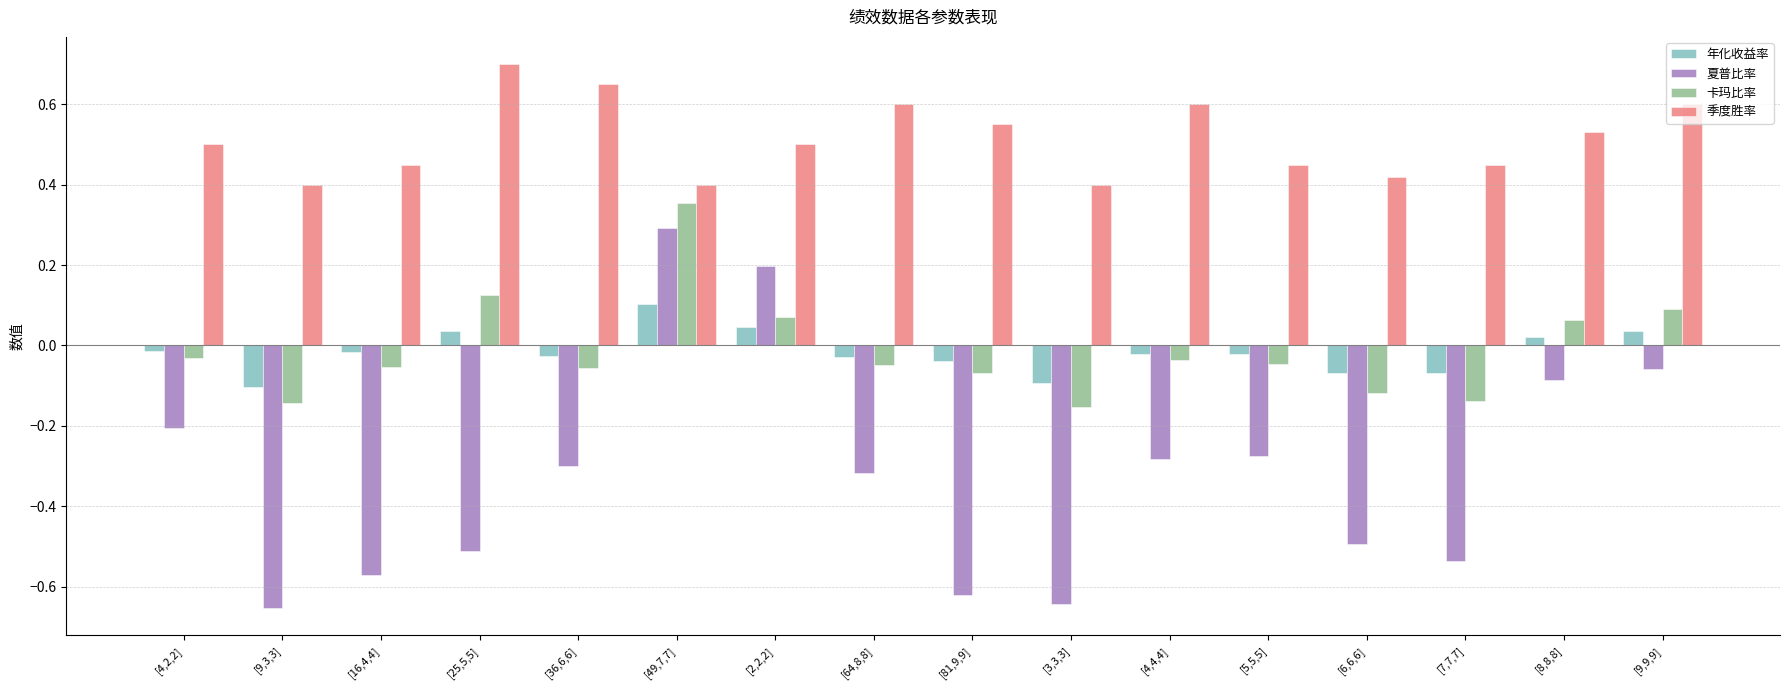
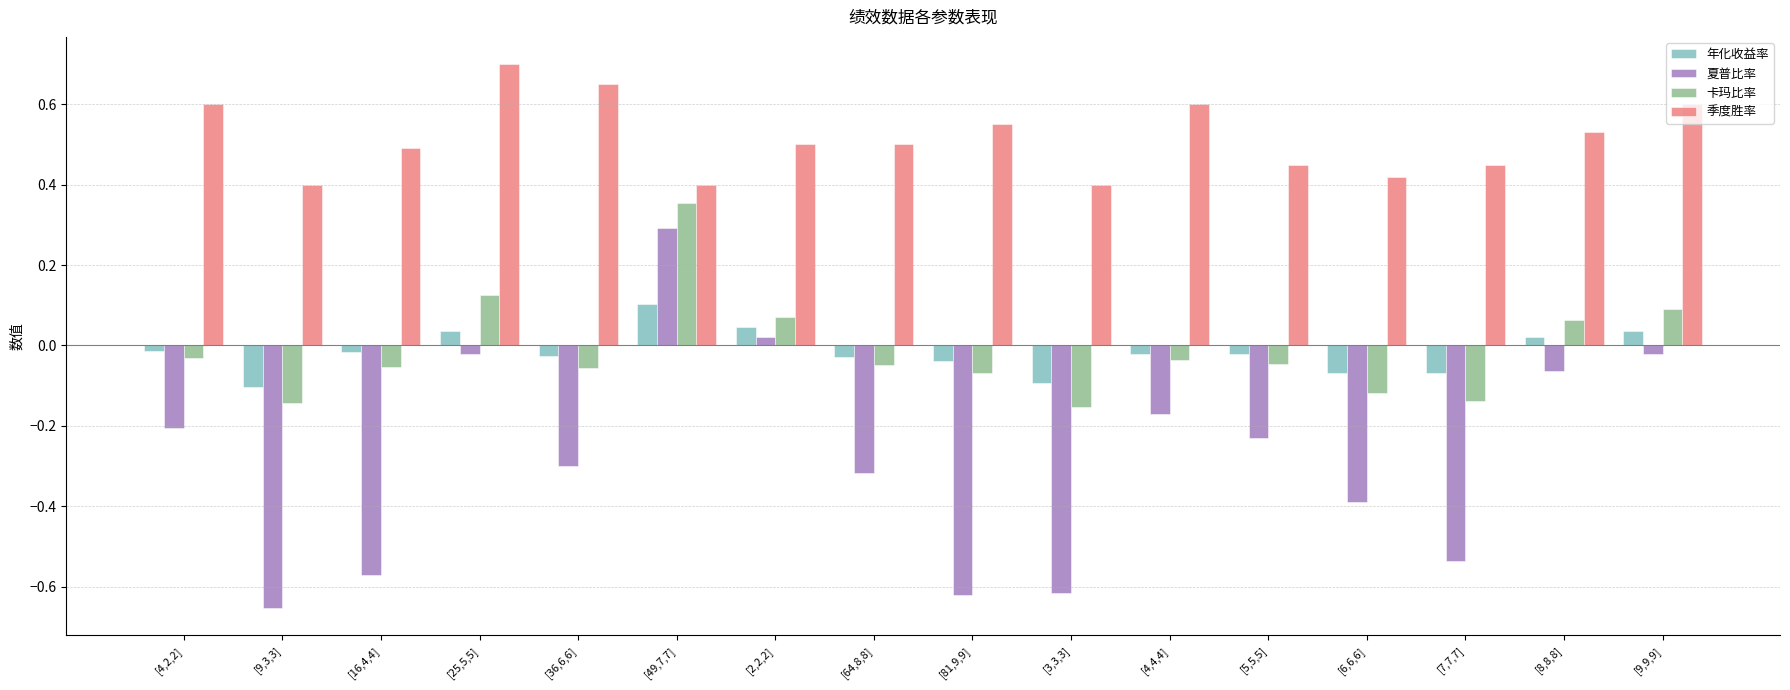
季度胜率, [4,2,2]: 0.5 -> 0.6
季度胜率, [16,4,4]: 0.45 -> 0.49
夏普比率, [25,5,5]: -0.51 -> -0.02
夏普比率, [2,2,2]: 0.20 -> 0.02
季度胜率, [64,8,8]: 0.6 -> 0.5
夏普比率, [3,3,3]: -0.64 -> -0.62
夏普比率, [4,4,4]: -0.28 -> -0.17
夏普比率, [5,5,5]: -0.28 -> -0.23
夏普比率, [6,6,6]: -0.49 -> -0.39
夏普比率, [8,8,8]: -0.09 -> -0.06
夏普比率, [9,9,9]: -0.06 -> -0.02
